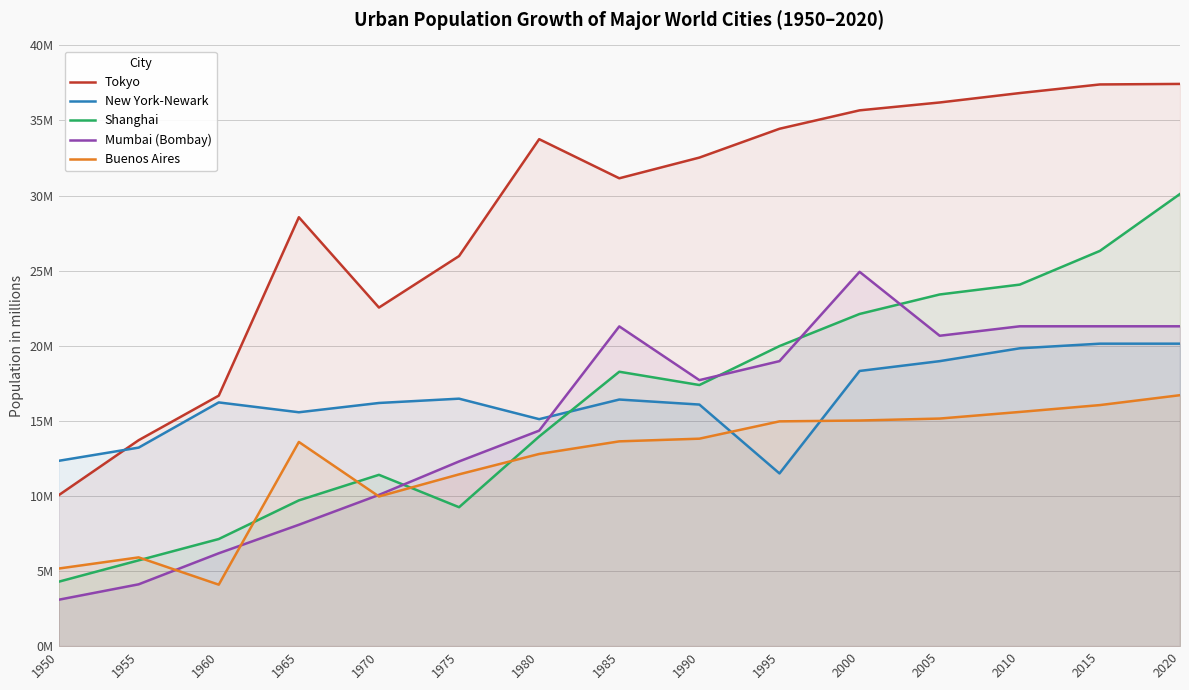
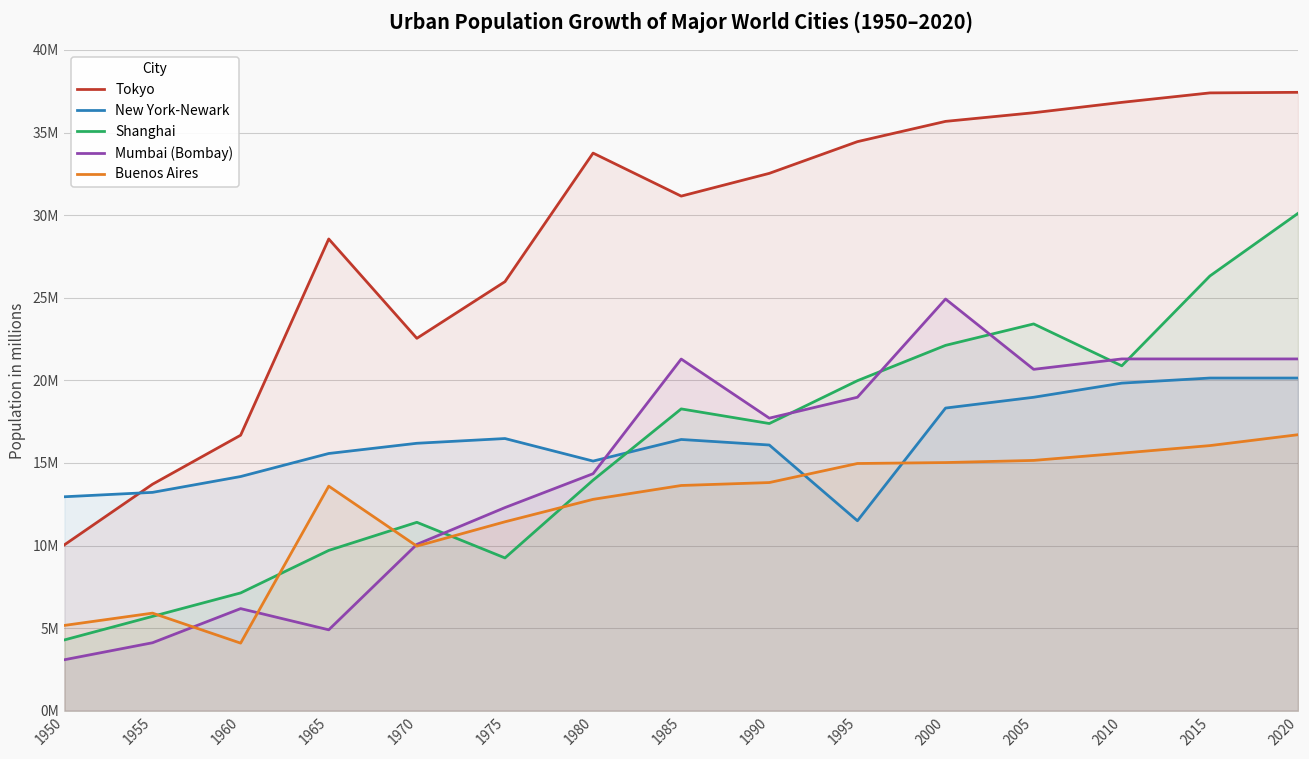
New York-Newark, 1950: 12300000 -> 13000000
New York-Newark, 1960: 16200000 -> 14200000
Mumbai (Bombay), 1965: 8100000 -> 4900000
Shanghai, 2010: 24100000 -> 20900000
